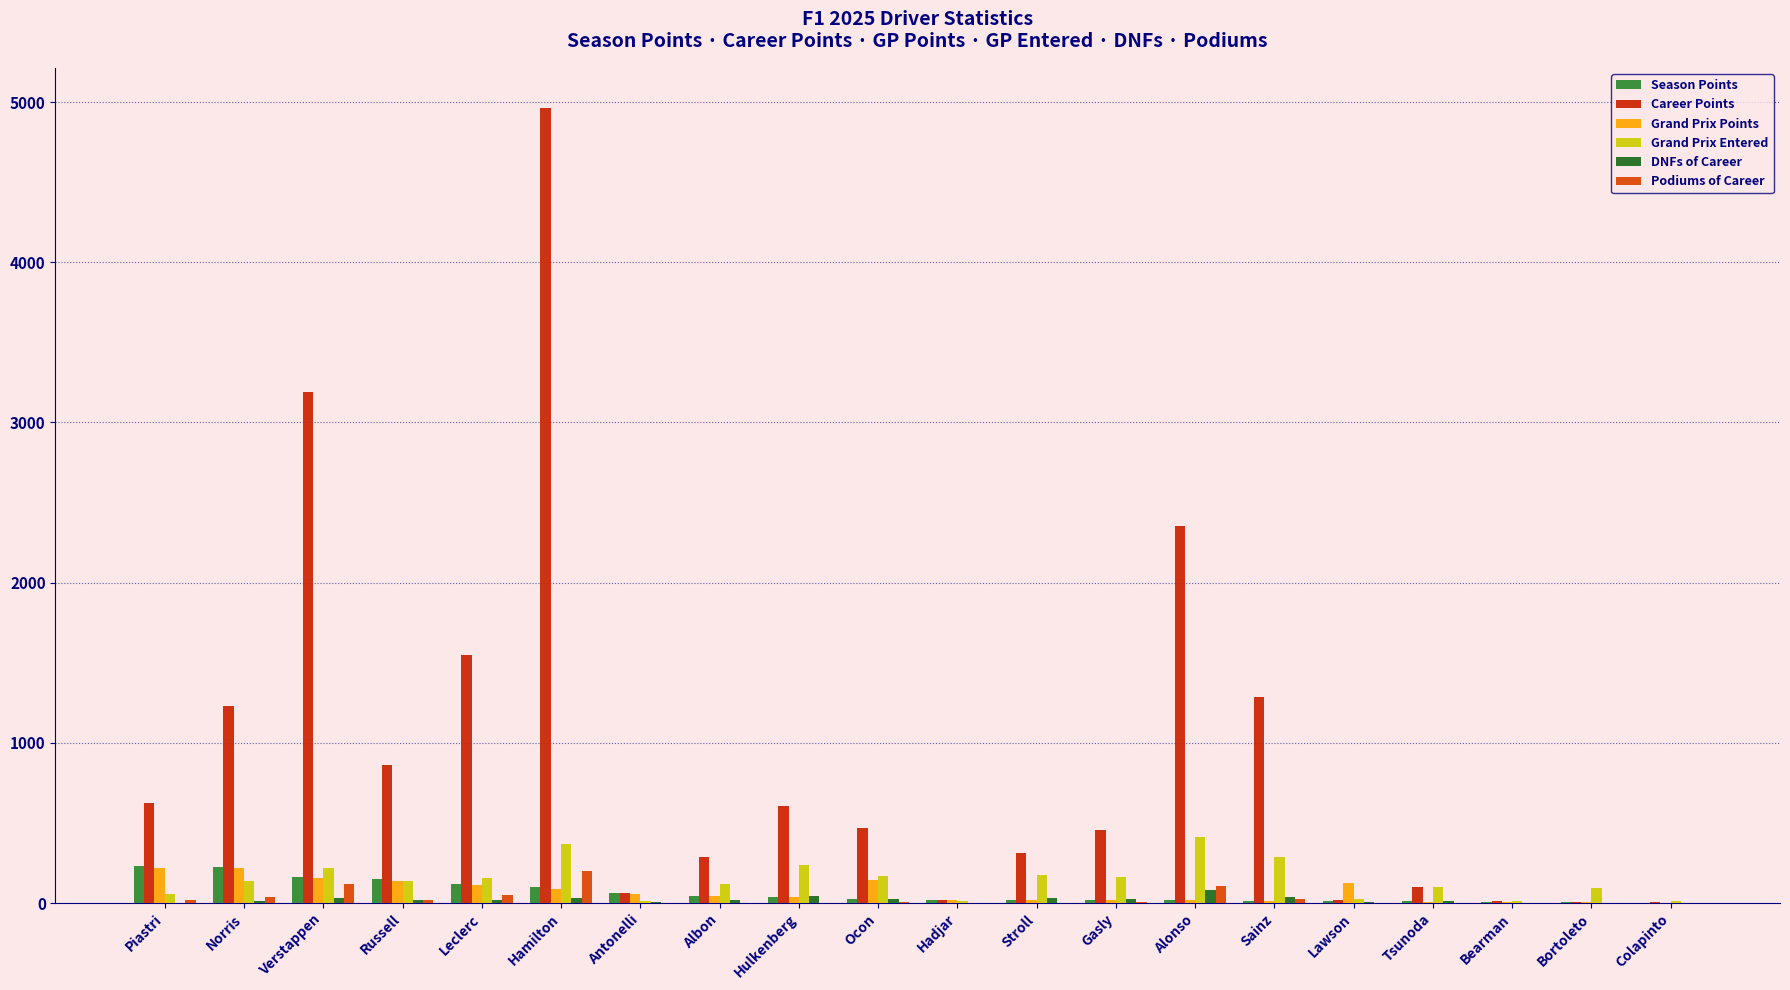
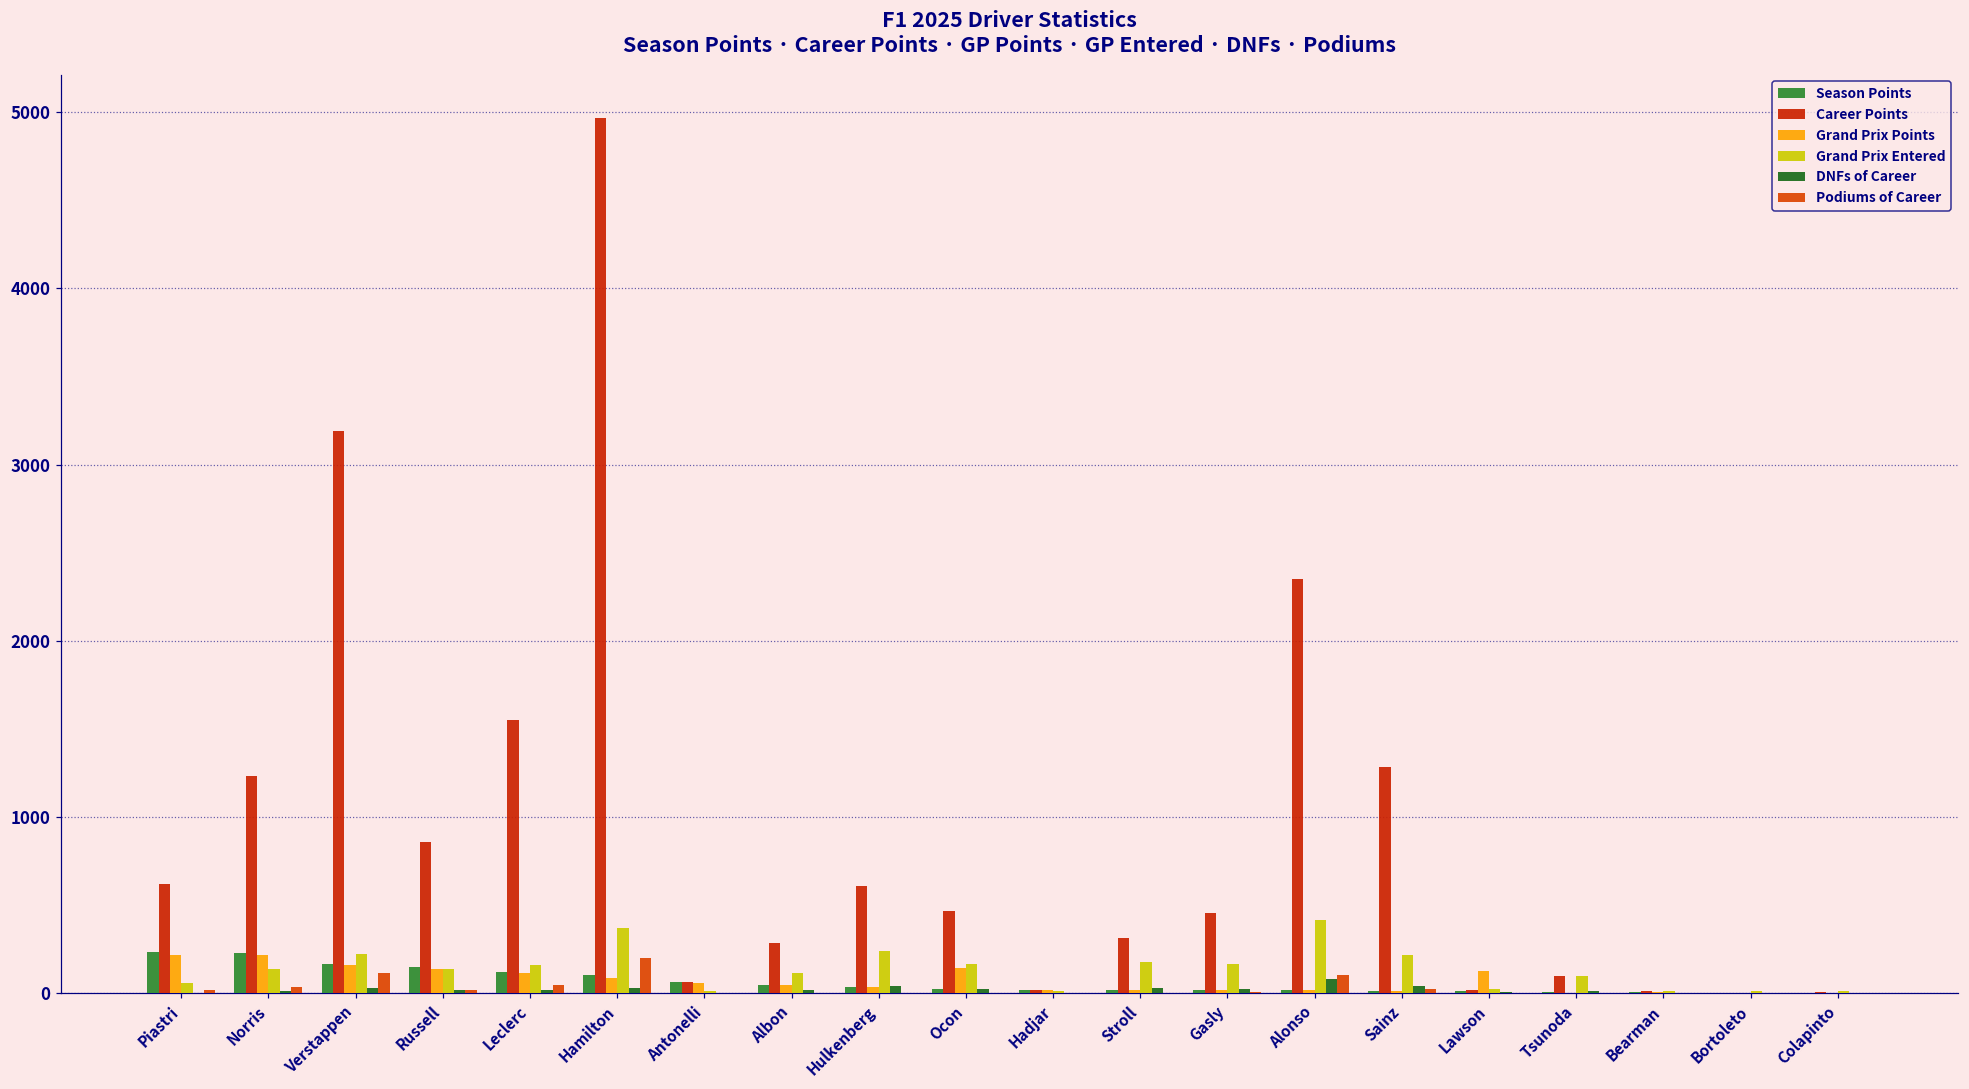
Grand Prix Entered, Sainz: 290 -> 220
Grand Prix Entered, Bortoleto: 90 -> 10
